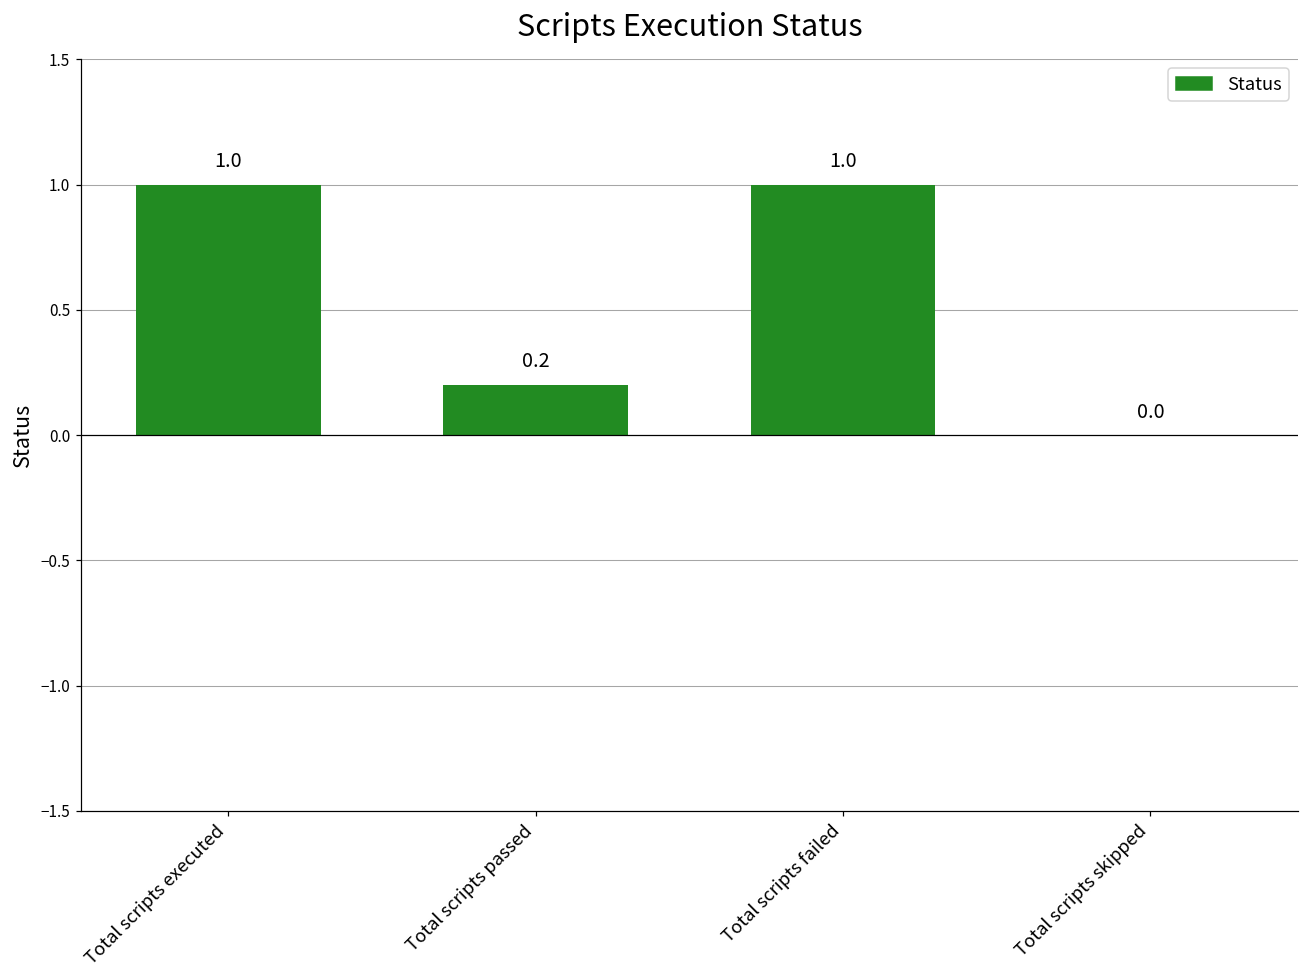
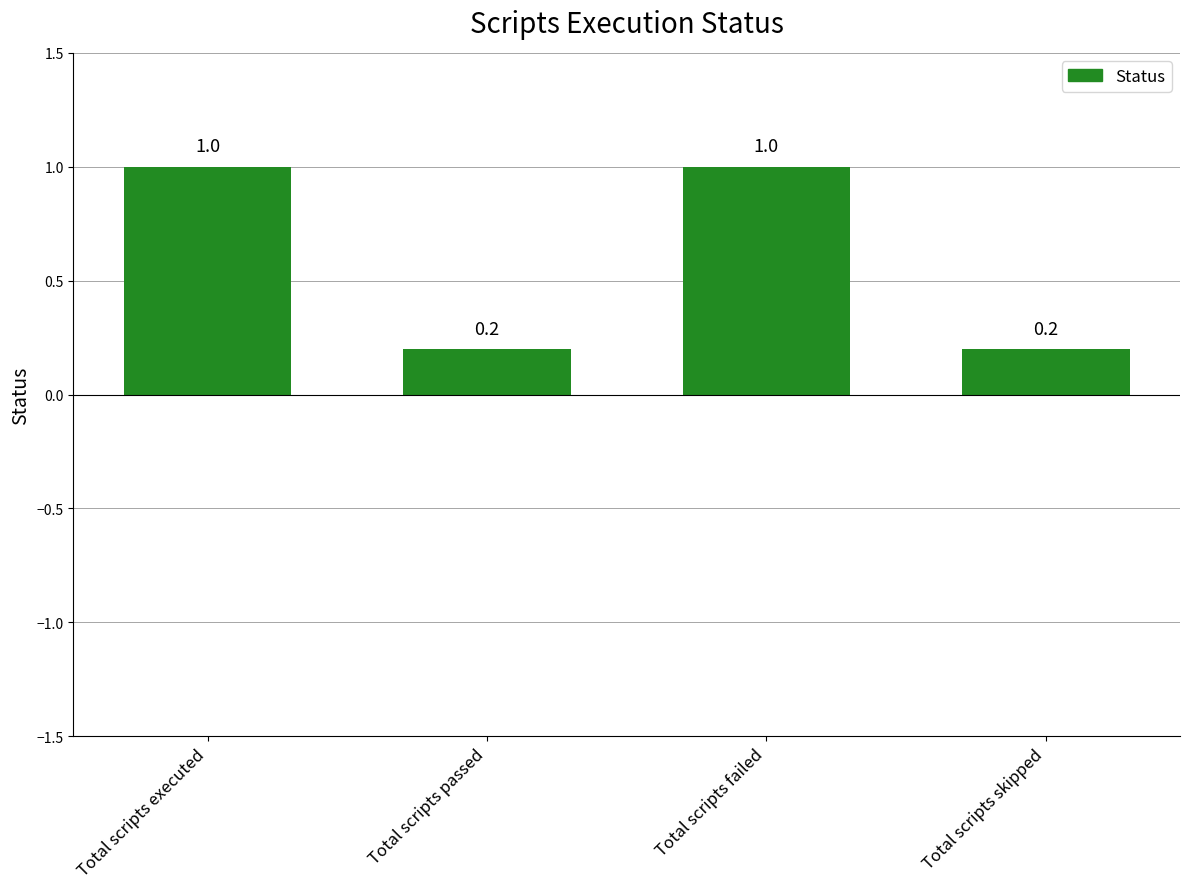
Total scripts skipped: 0.0 -> 0.2
